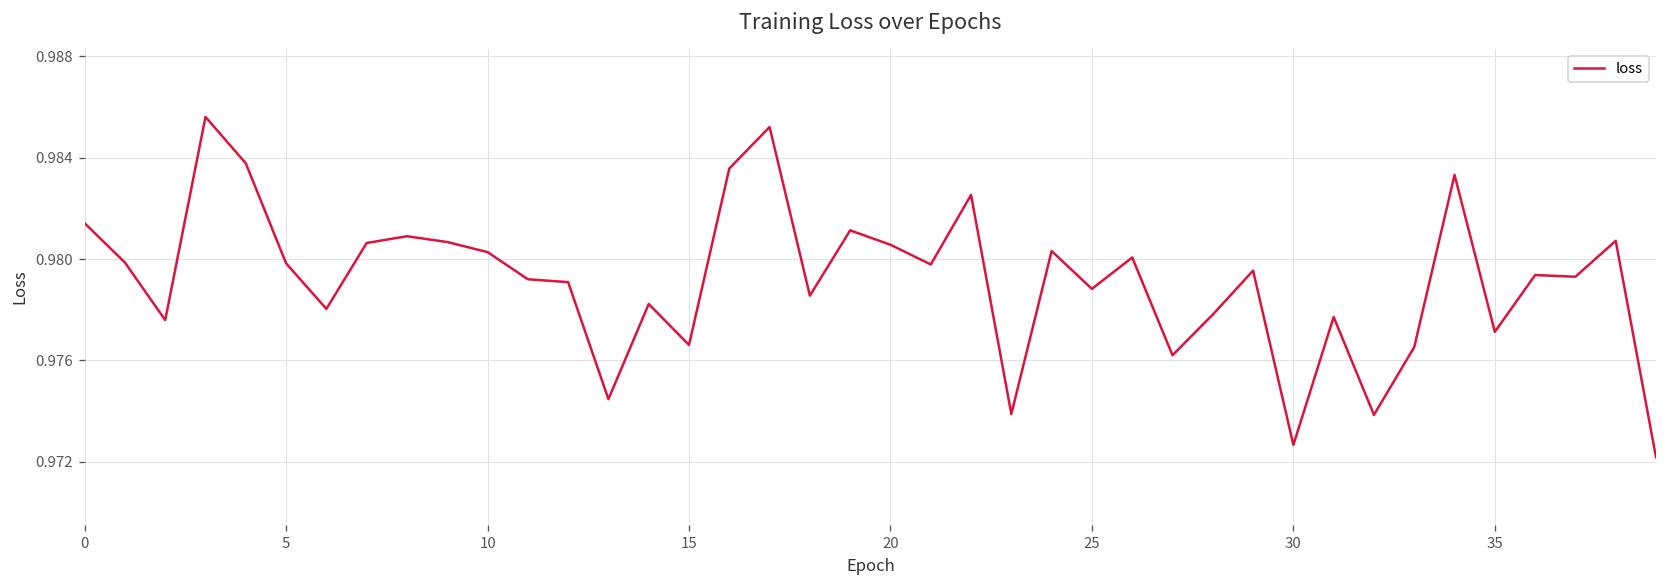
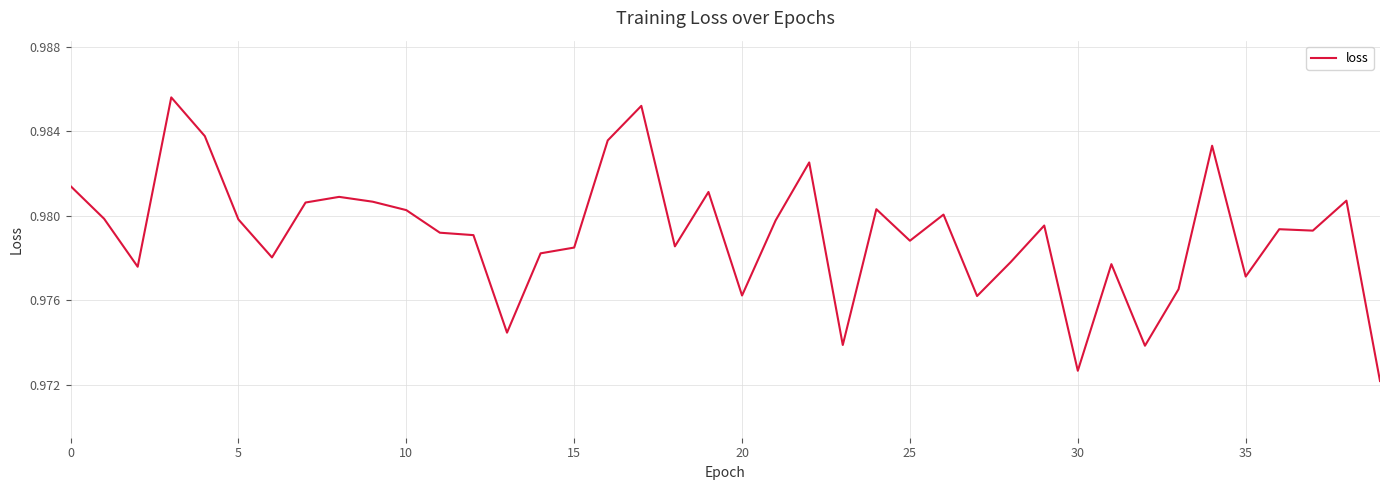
15: 0.9766 -> 0.9785
20: 0.9806 -> 0.9762
